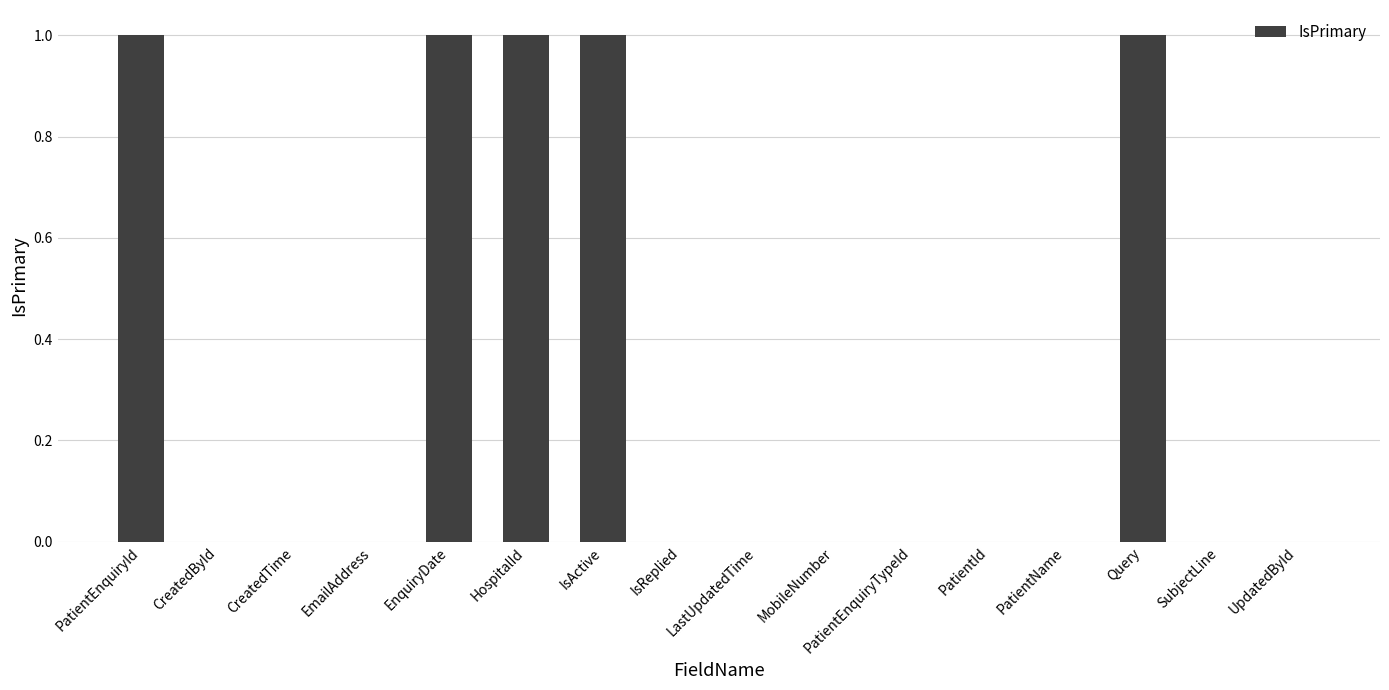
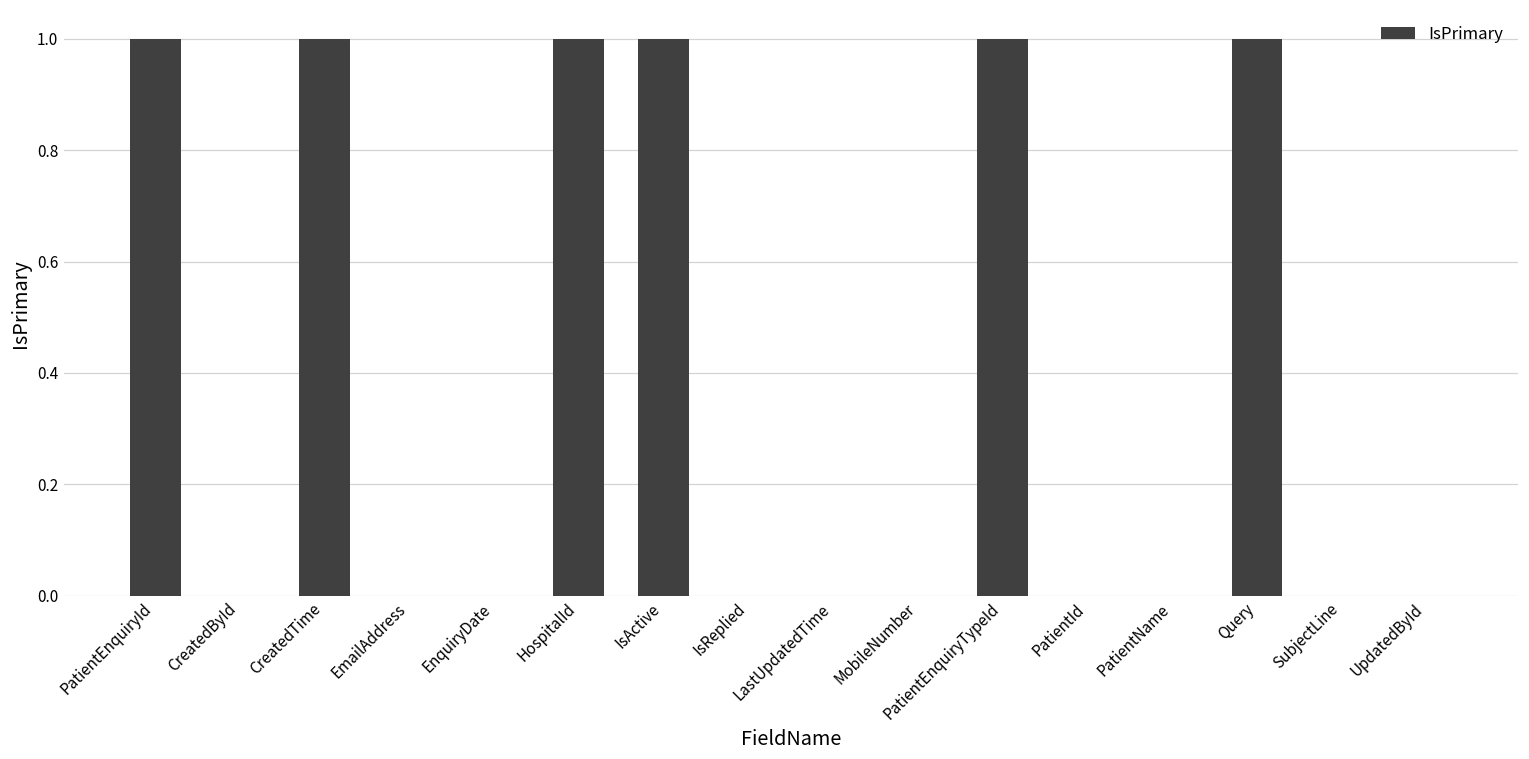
CreatedTime: 0 -> 1
EnquiryDate: 1 -> 0
PatientEnquiryTypeId: 0 -> 1
